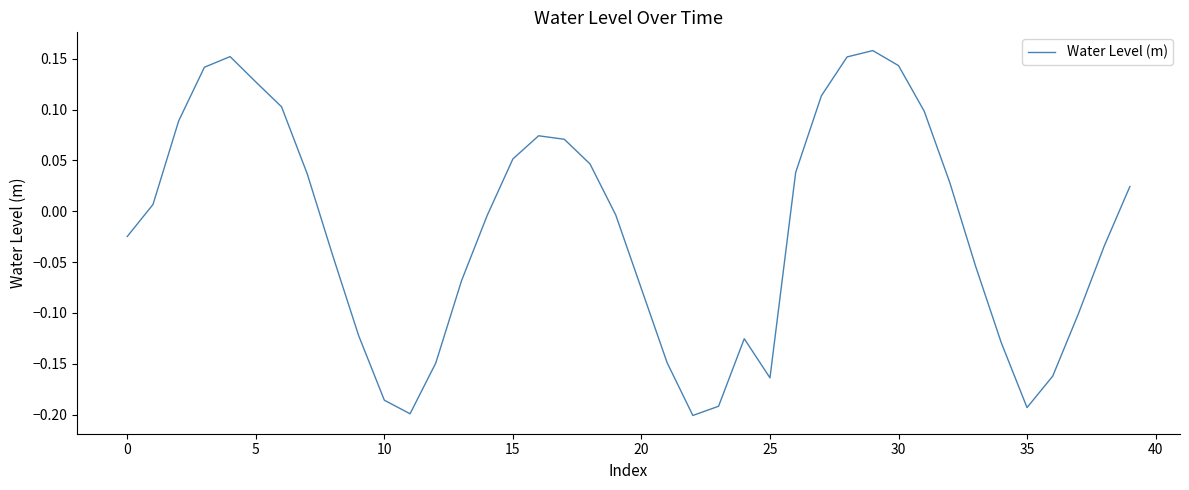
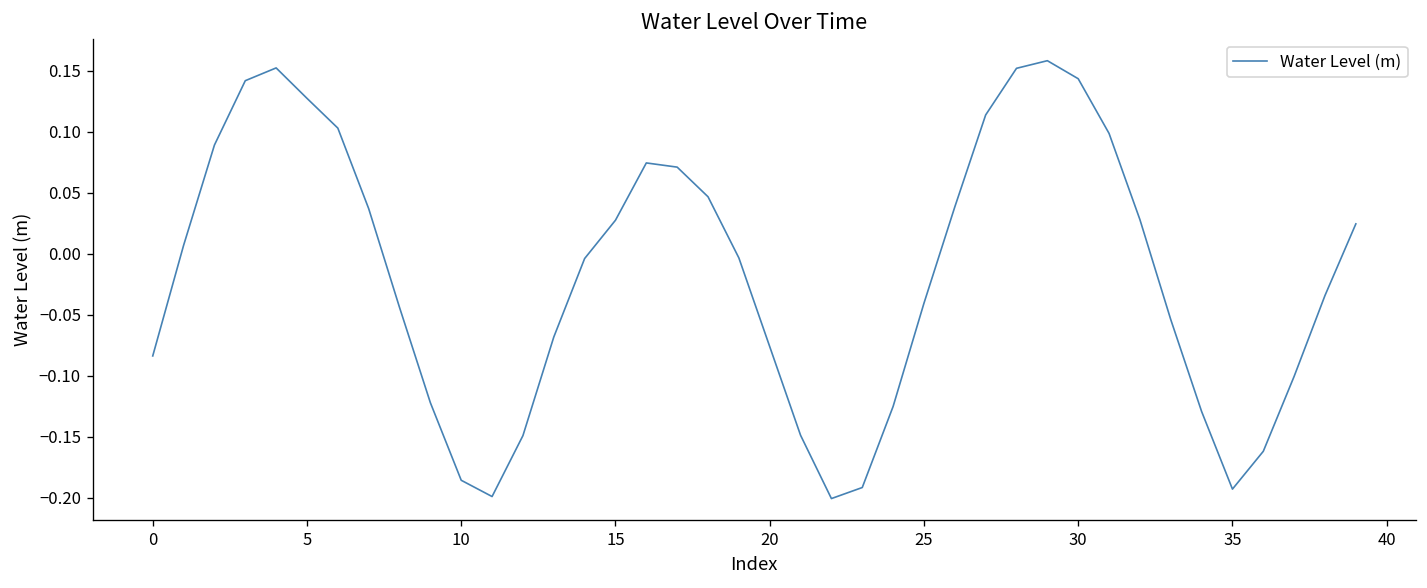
0: -0.025 -> -0.084
15: 0.052 -> 0.027
25: -0.164 -> -0.041
